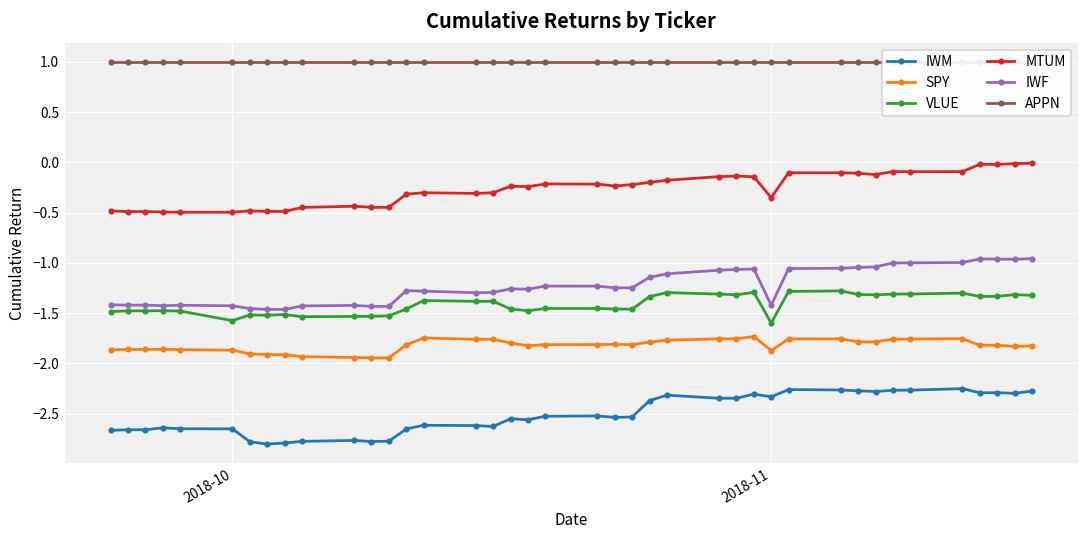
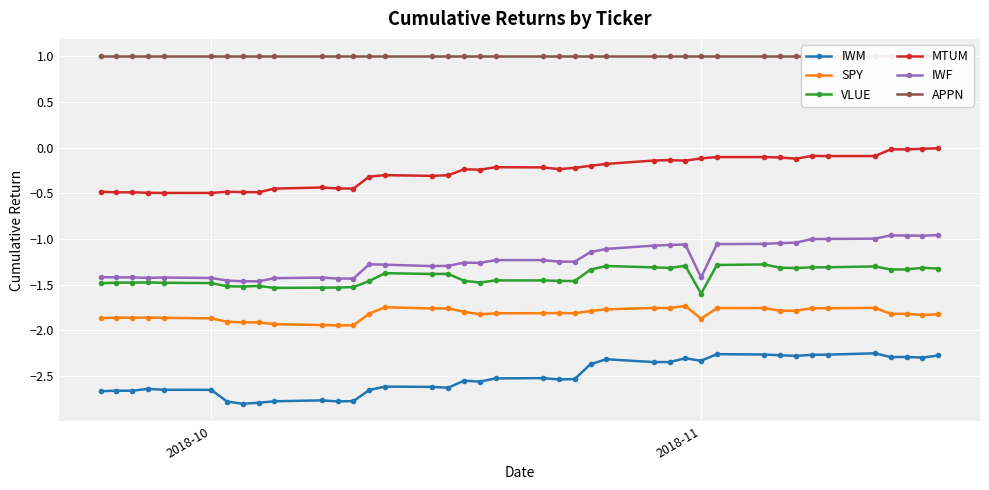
VLUE, 2018-10: -1.6 -> -1.5
MTUM, 2018-11: -0.4 -> -0.1
